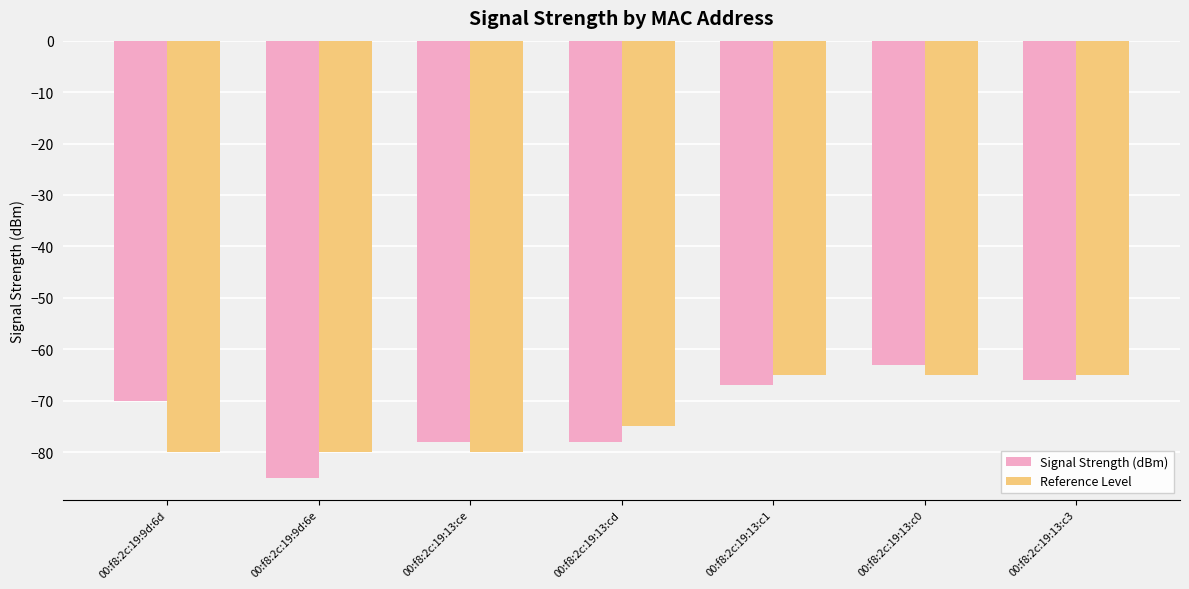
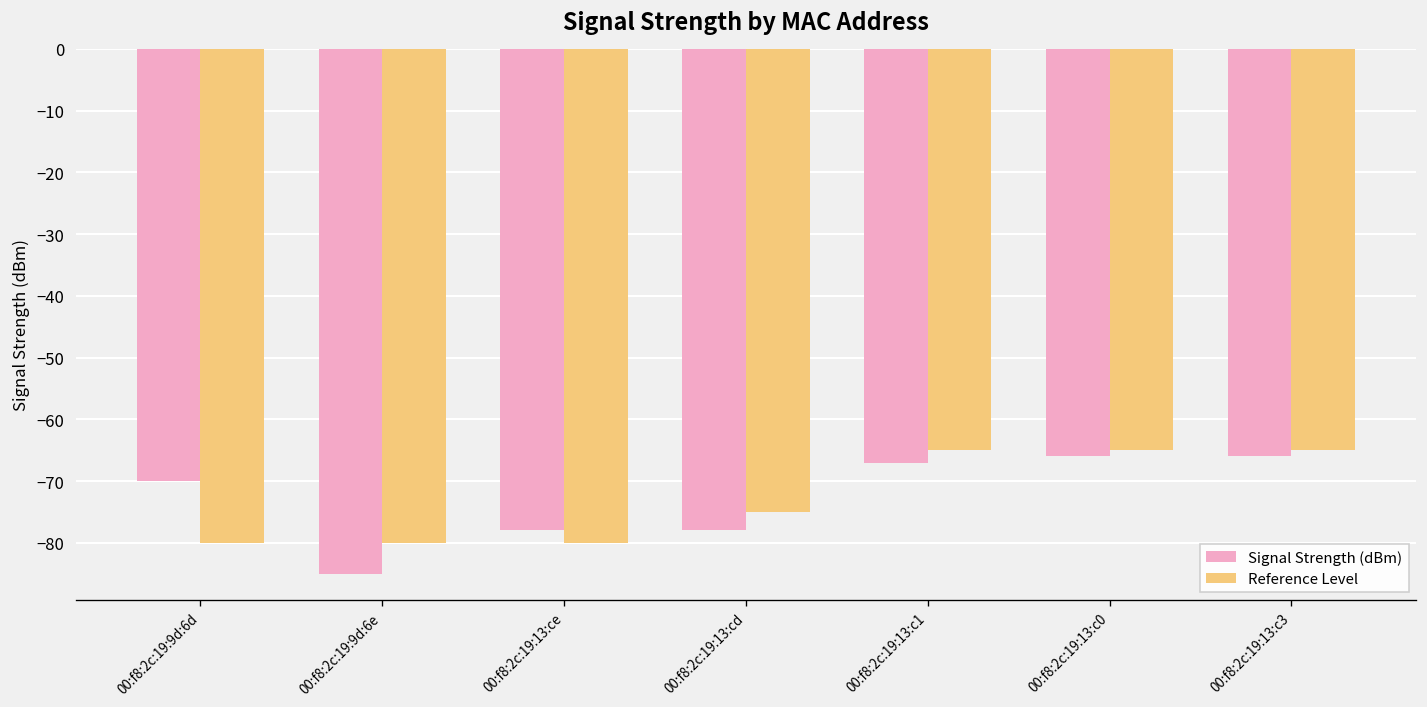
Signal Strength (dBm), 00:f8:2c:19:13:c0: -63 -> -66
